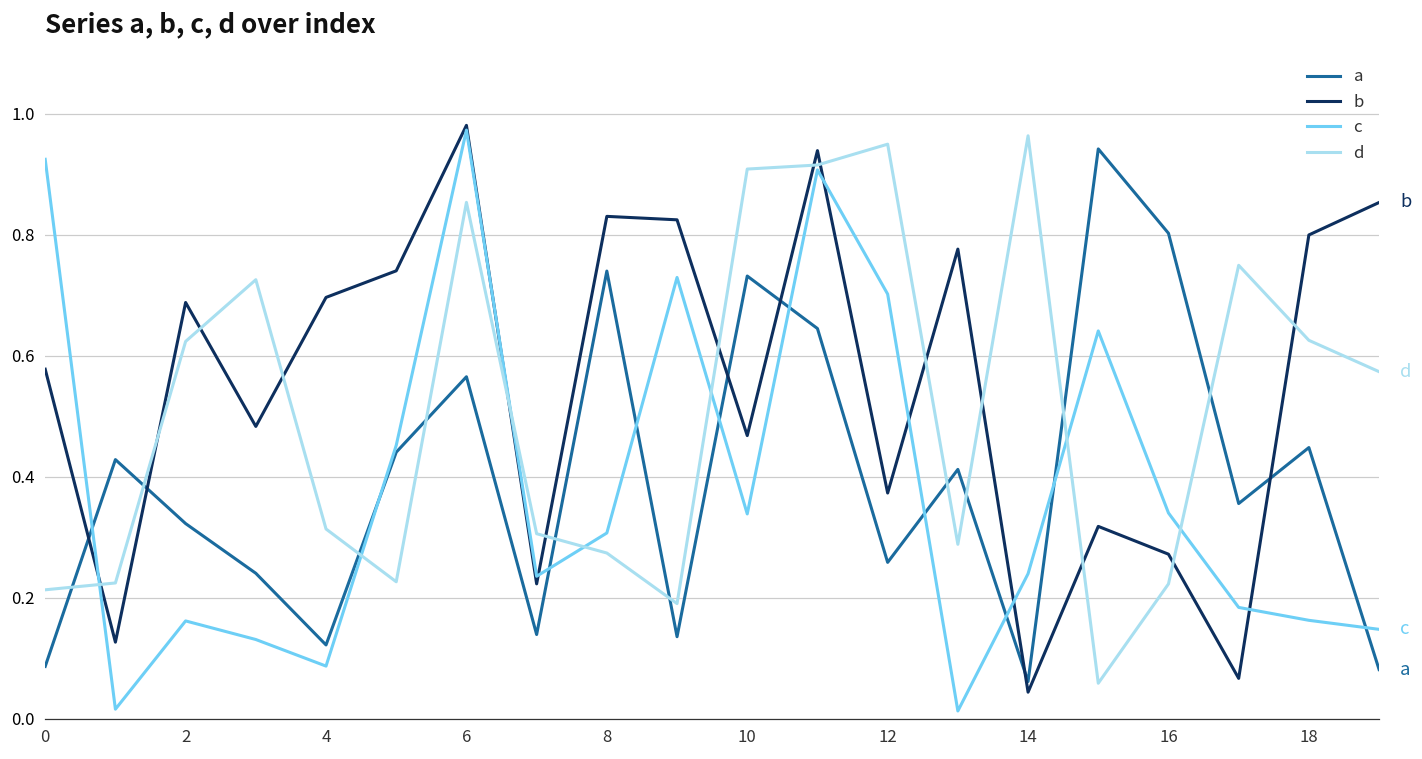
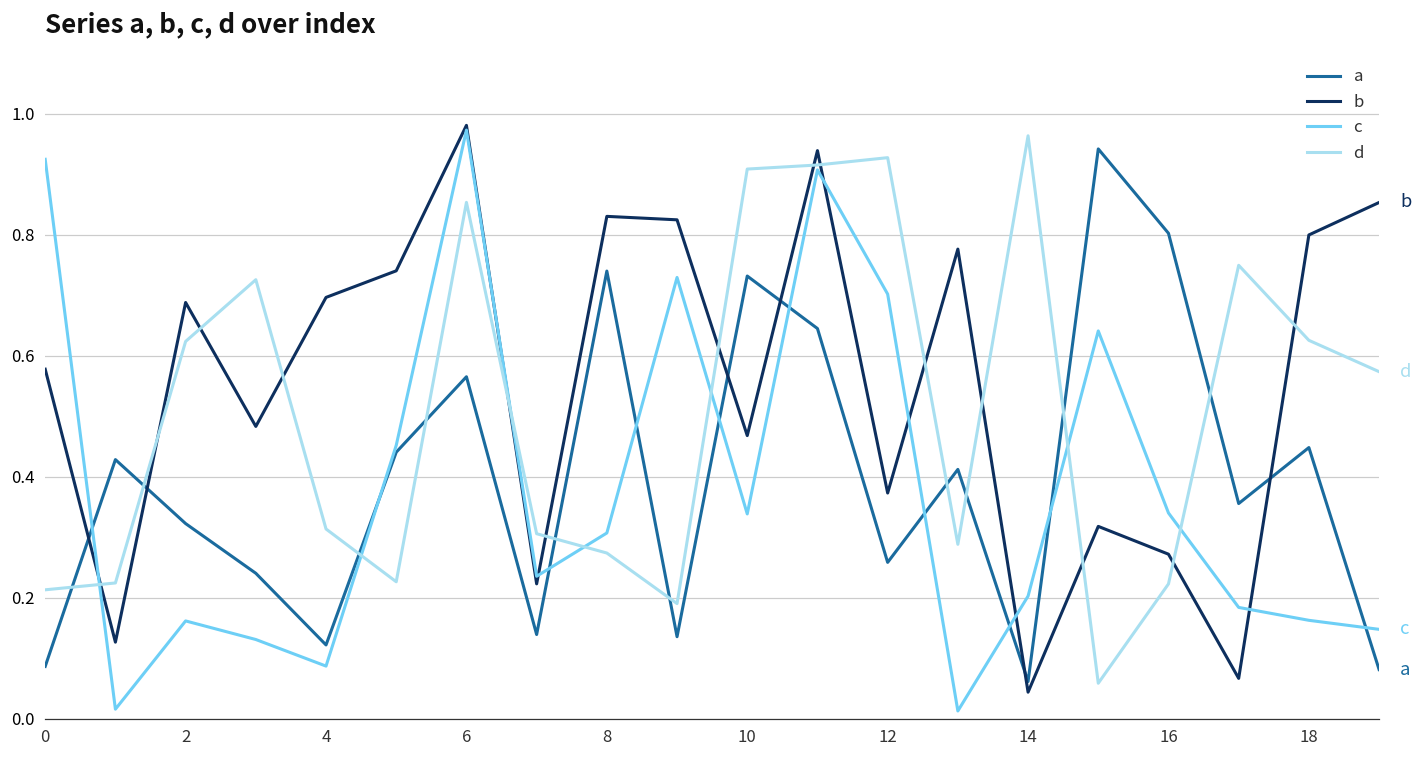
d, 12: 0.95 -> 0.93
c, 14: 0.24 -> 0.20
